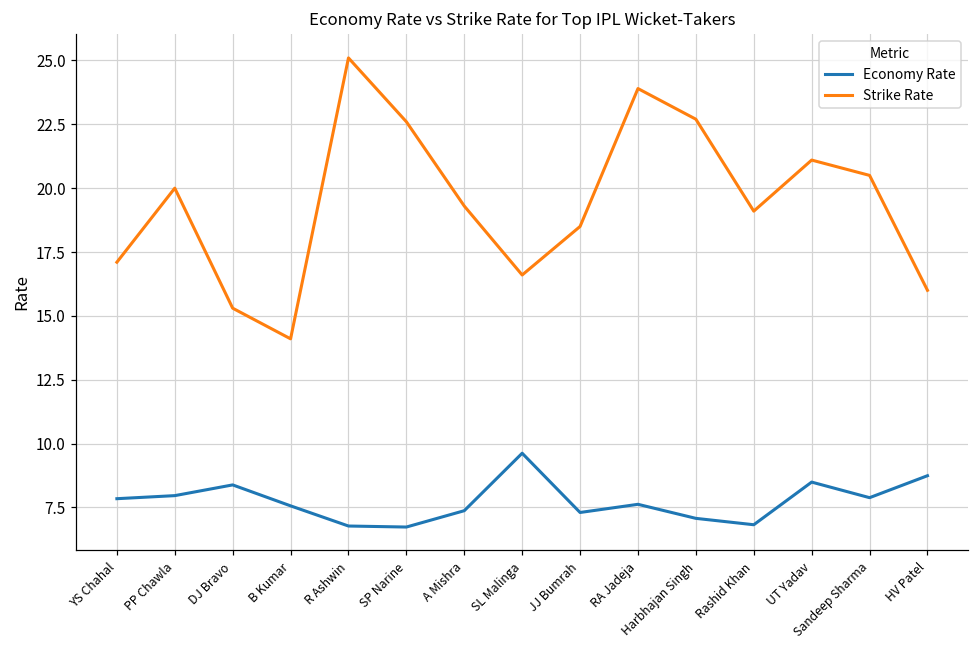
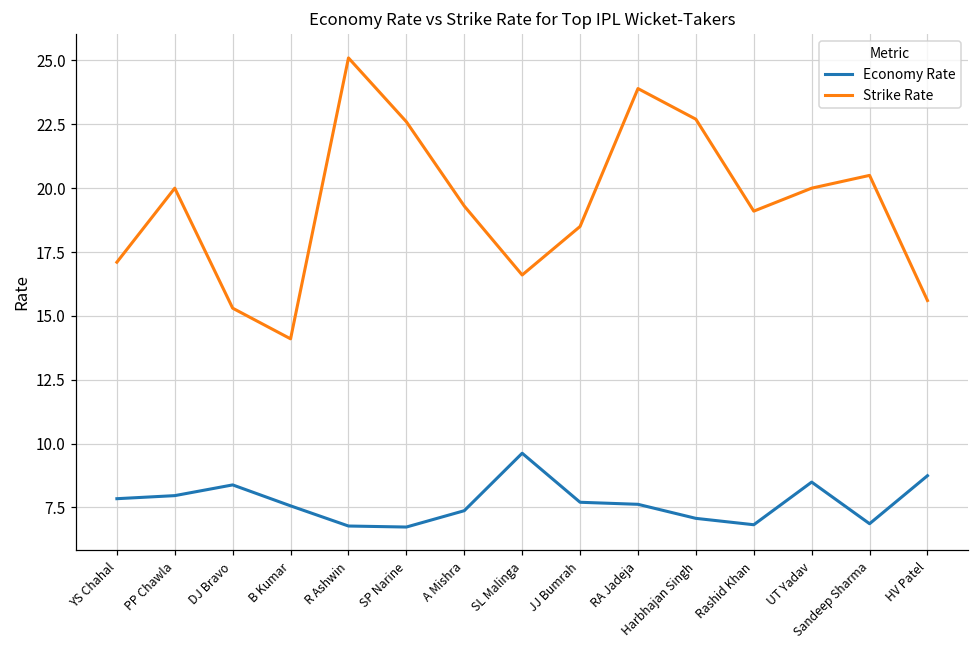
Economy Rate, JJ Bumrah: 7.3 -> 7.7
Strike Rate, UT Yadav: 21.1 -> 20.0
Economy Rate, Sandeep Sharma: 7.9 -> 6.9
Strike Rate, HV Patel: 16.0 -> 15.6
